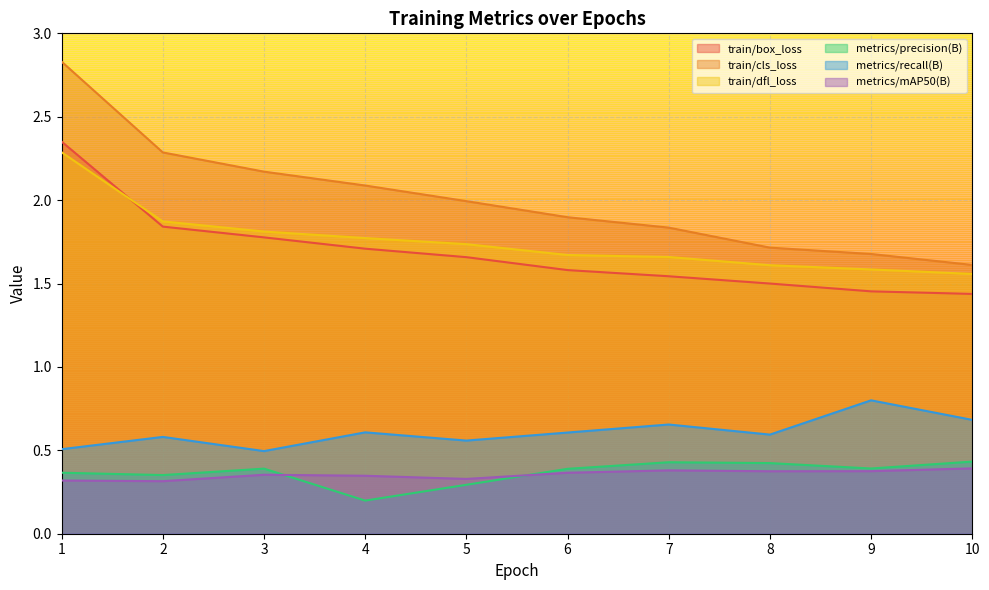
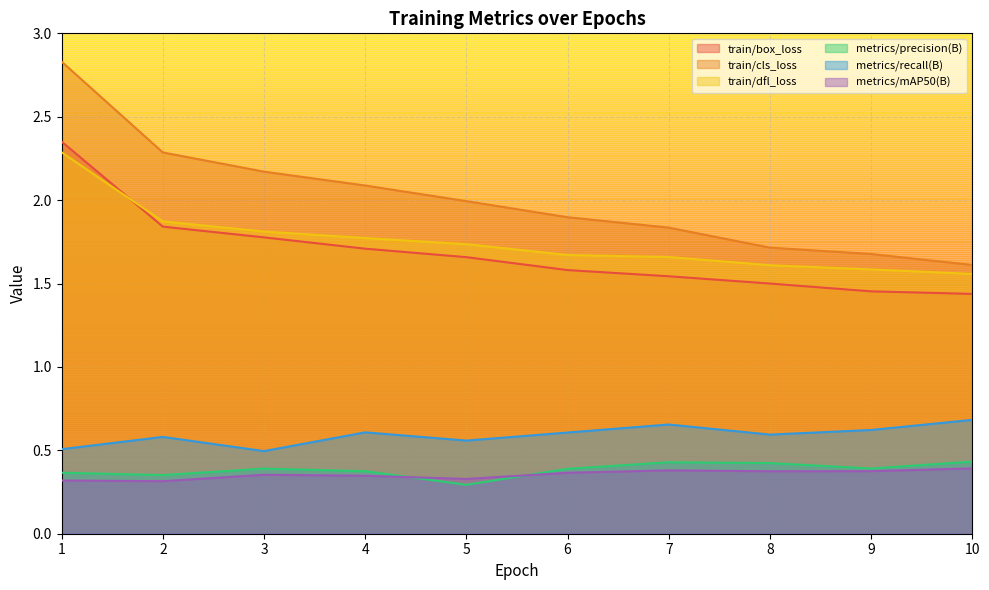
metrics/precision(B), 4: 0.20 -> 0.38
metrics/recall(B), 9: 0.80 -> 0.62
